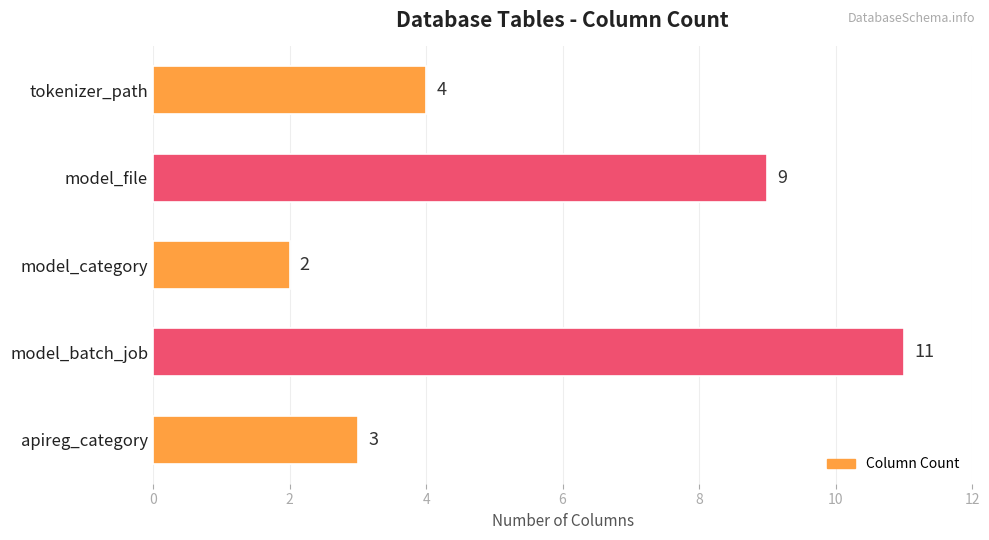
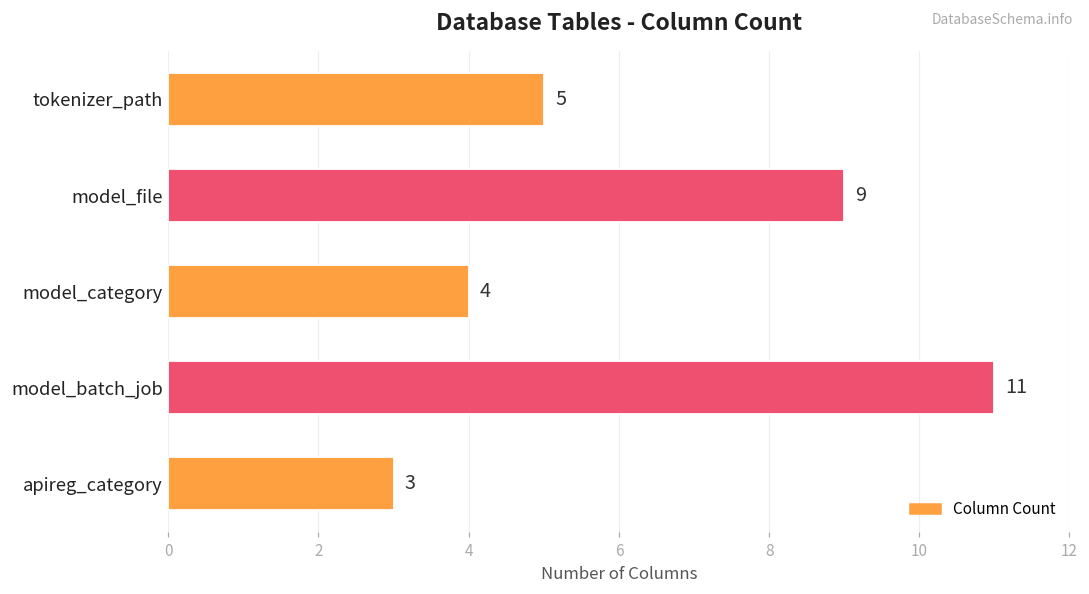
tokenizer_path: 4 -> 5
model_category: 2 -> 4
